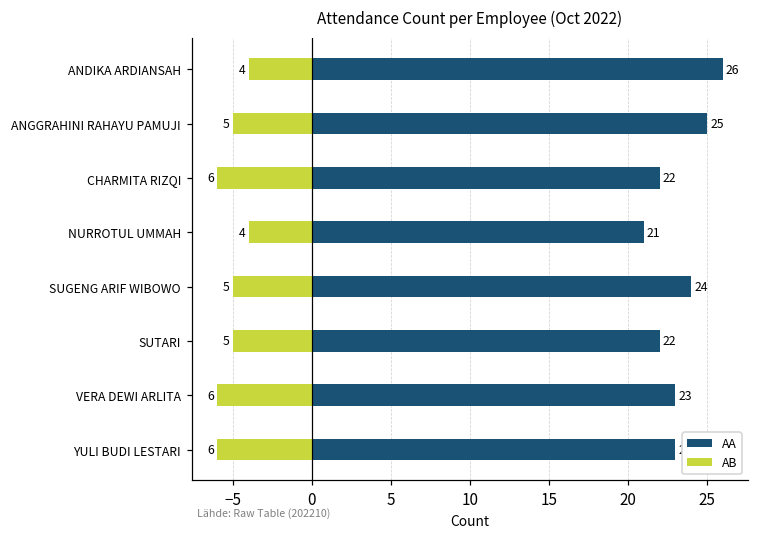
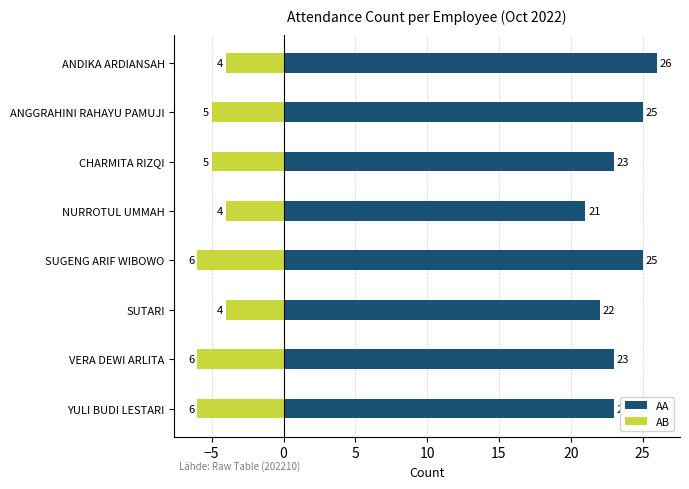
AA, CHARMITA RIZQI: 22 -> 23
AB, CHARMITA RIZQI: 6 -> 5
AA, SUGENG ARIF WIBOWO: 24 -> 25
AB, SUGENG ARIF WIBOWO: 5 -> 6
AB, SUTARI: 5 -> 4
